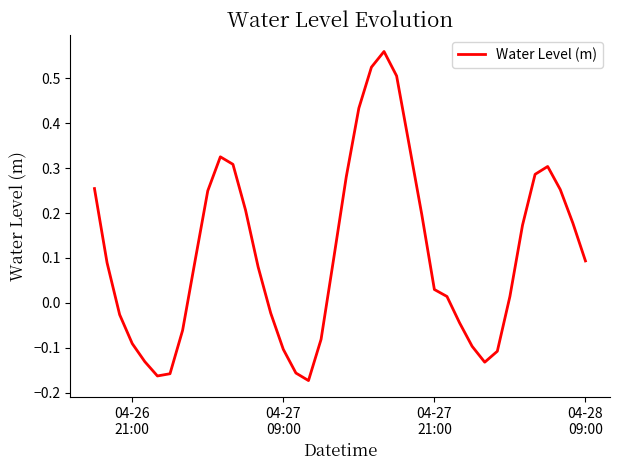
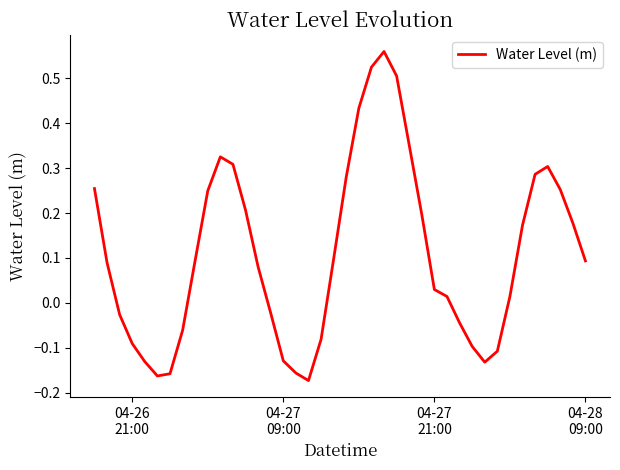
04-27 09:00: -0.10 -> -0.13
